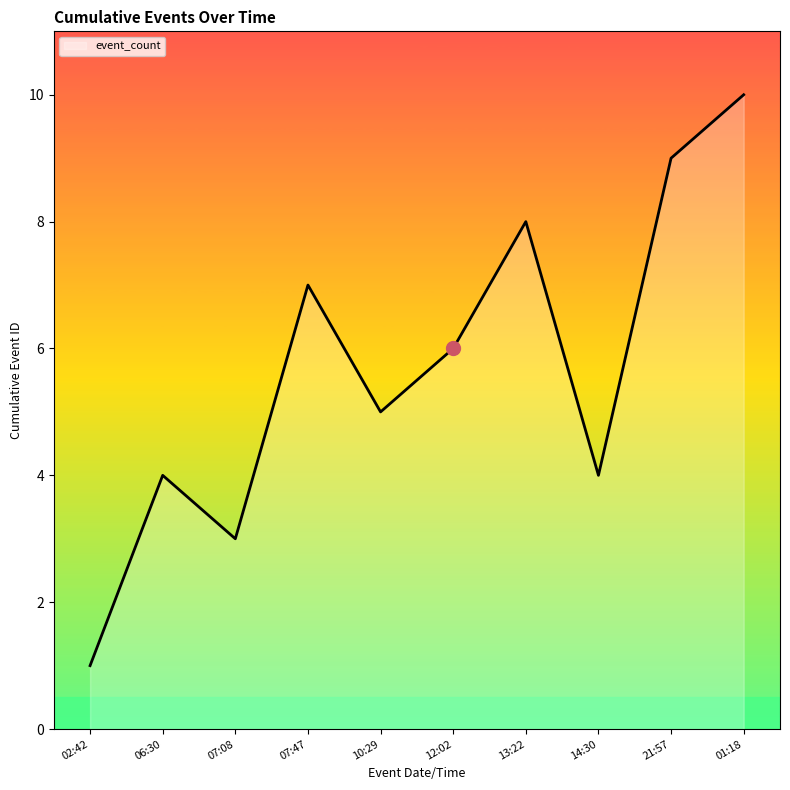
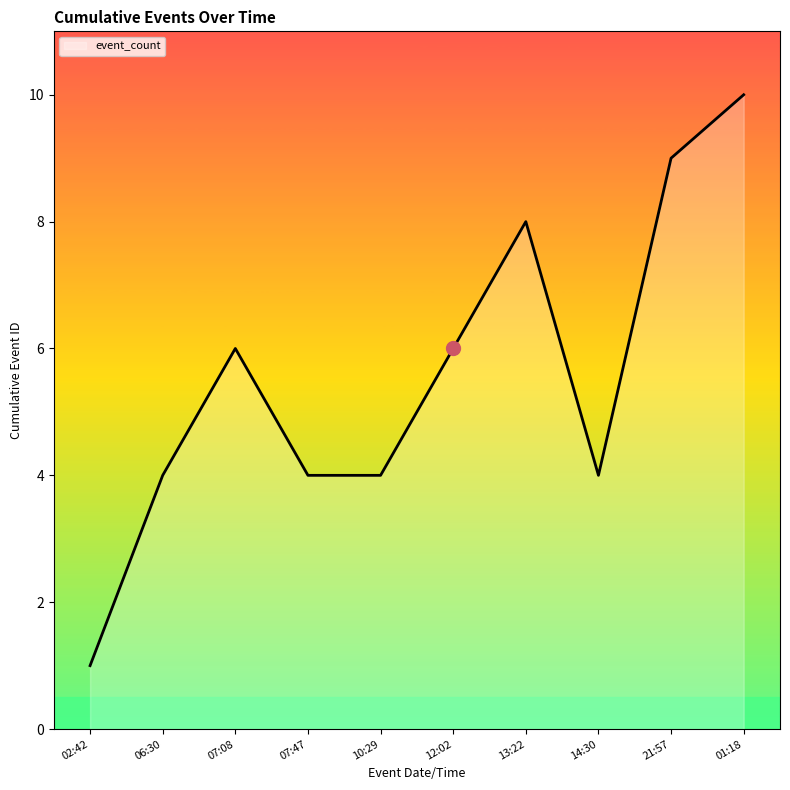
event_count, 07:08: 3 -> 6
event_count, 07:47: 7 -> 4
event_count, 10:29: 5 -> 4
